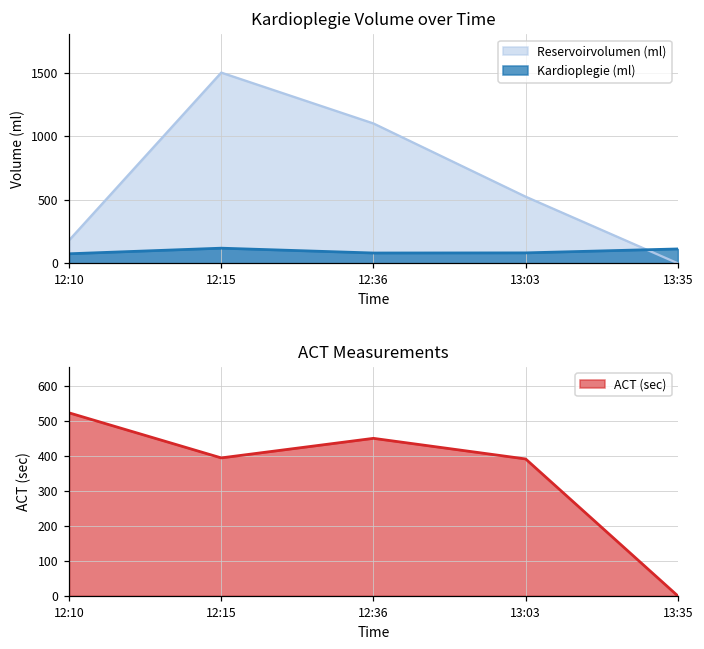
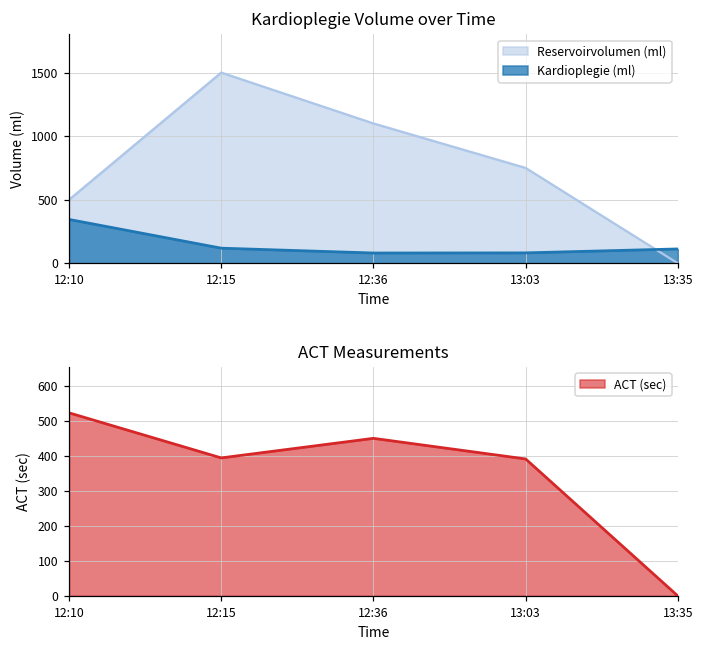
Kardioplegie Volume over Time, Reservoirvolumen (ml), 12:10: 180 -> 500
Kardioplegie Volume over Time, Kardioplegie (ml), 12:10: 80 -> 350
Kardioplegie Volume over Time, Reservoirvolumen (ml), 13:03: 520 -> 750
